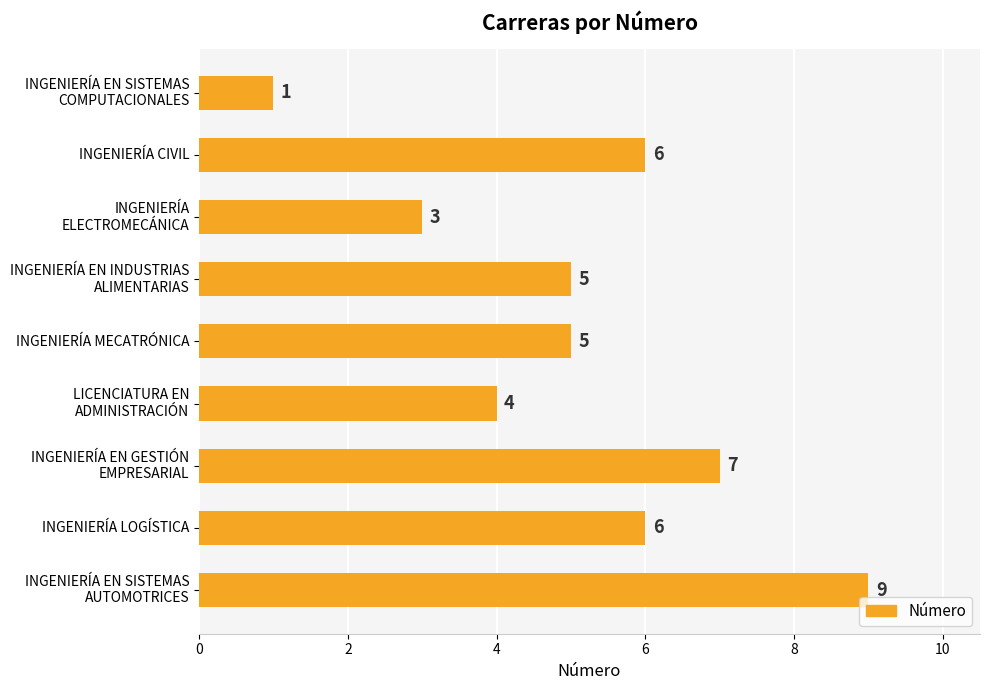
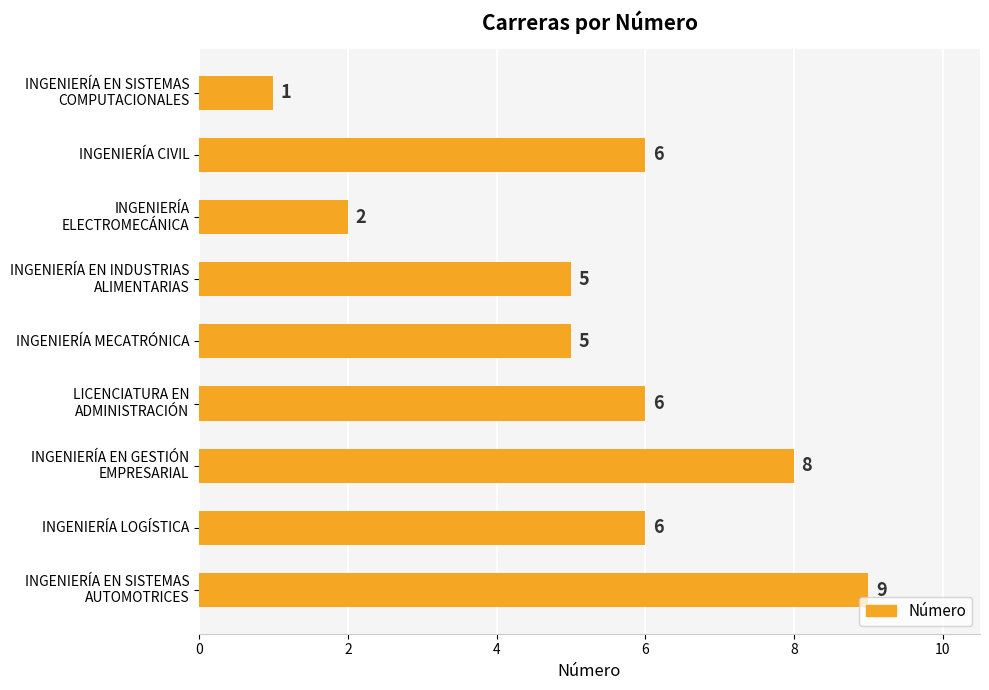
INGENIERÍA ELECTROMECÁNICA: 3 -> 2
LICENCIATURA EN ADMINISTRACIÓN: 4 -> 6
INGENIERÍA EN GESTIÓN EMPRESARIAL: 7 -> 8
